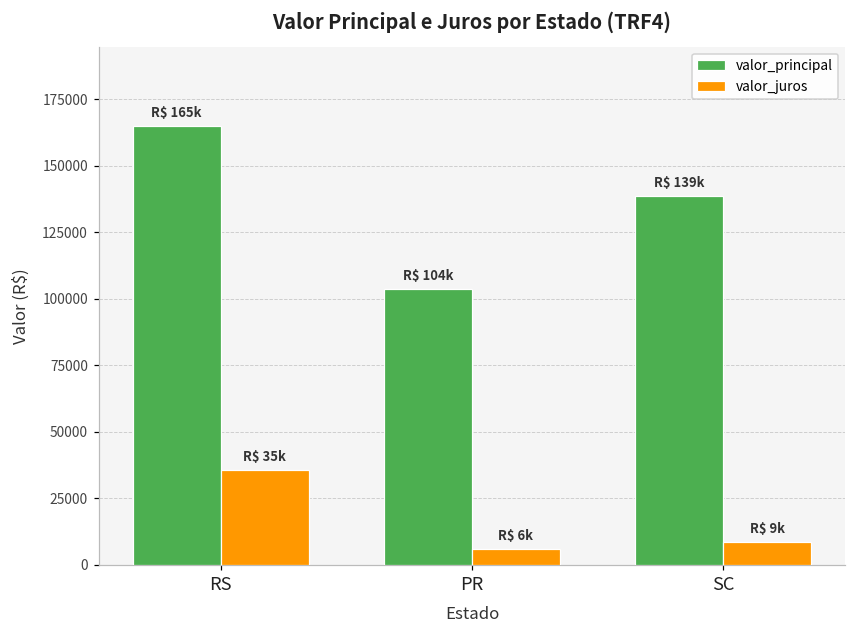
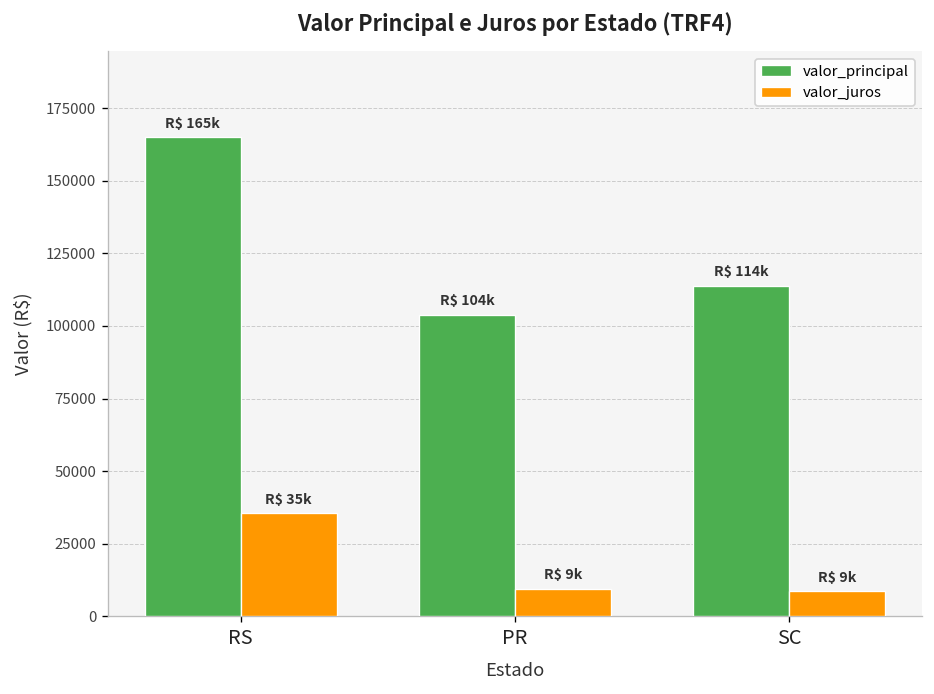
valor_juros, PR: 6k -> 9k
valor_principal, SC: 139k -> 114k
